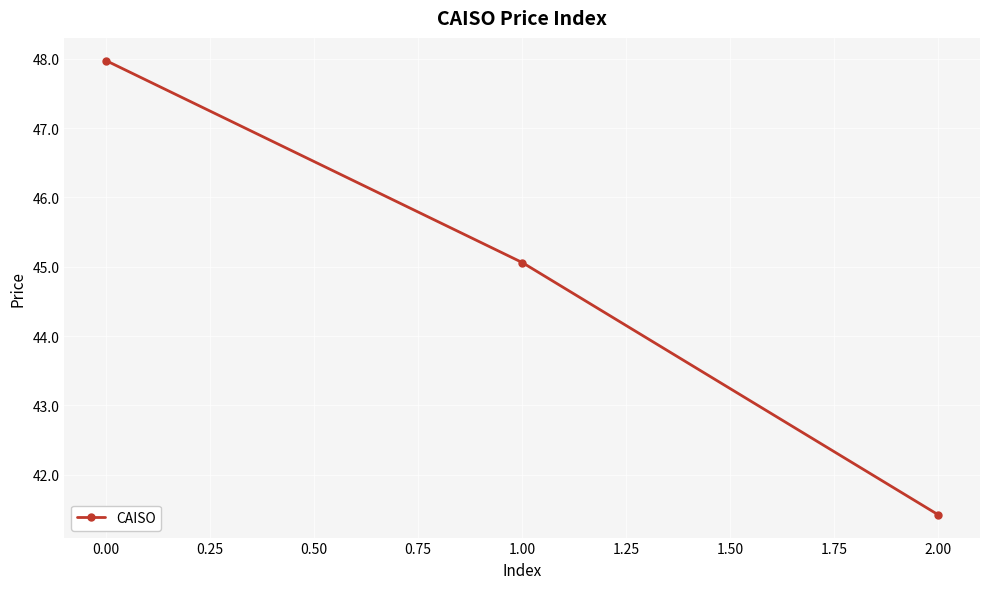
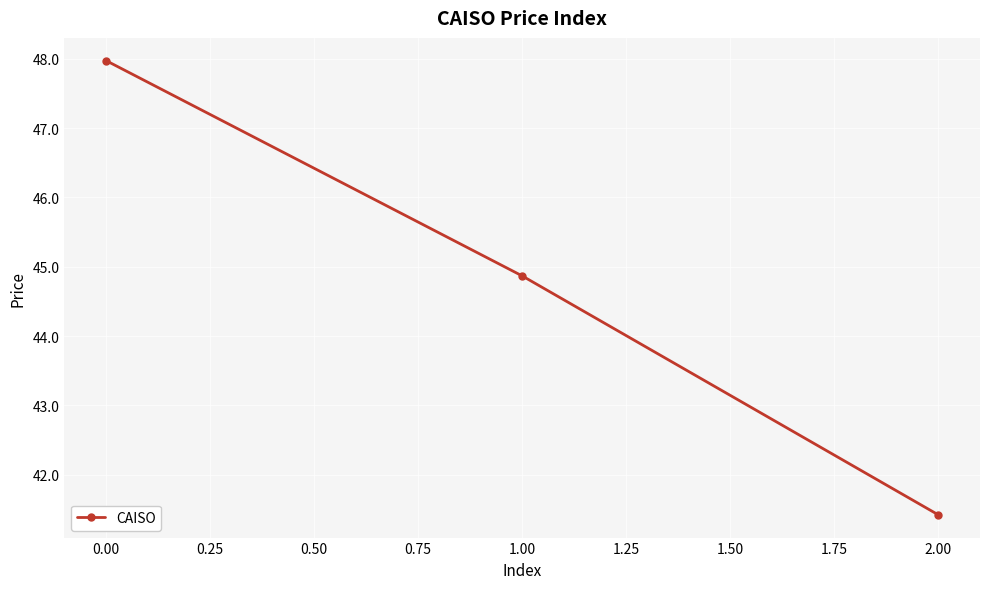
1.00: 45.1 -> 44.9
